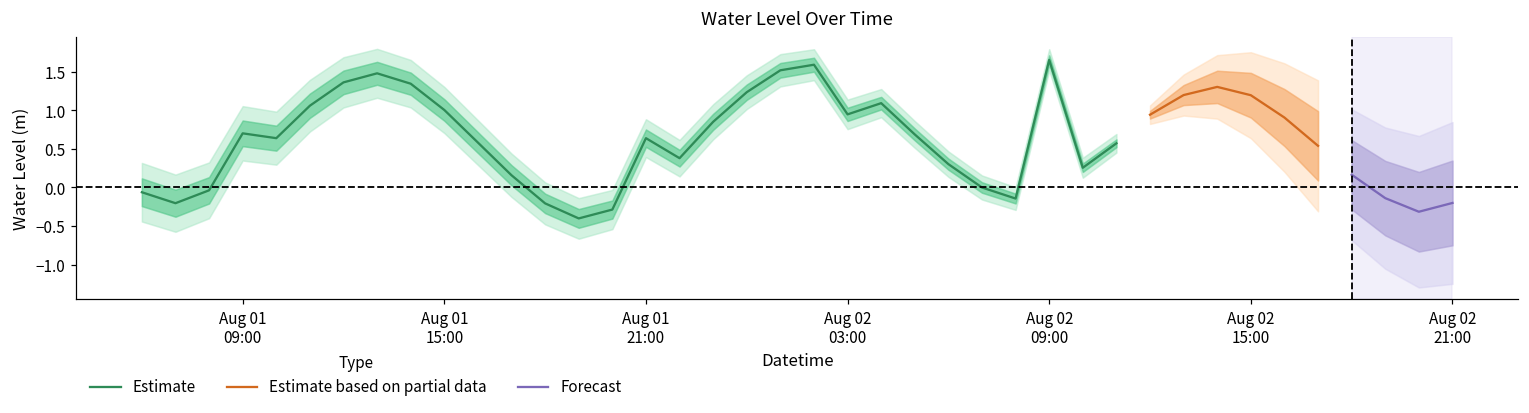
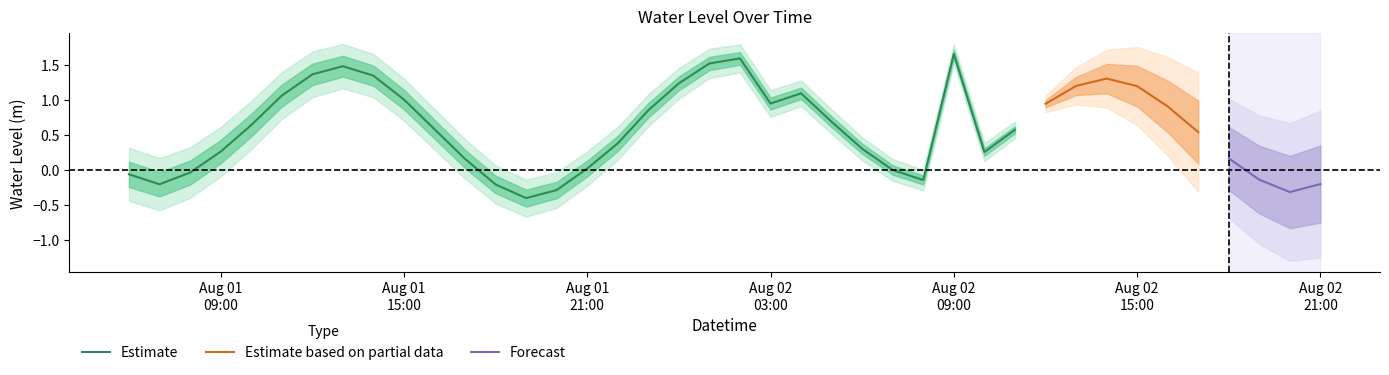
Estimate, Aug 01 09:00: 0.7 -> 0.3
Estimate, Aug 01 21:00: 0.6 -> 0.0
